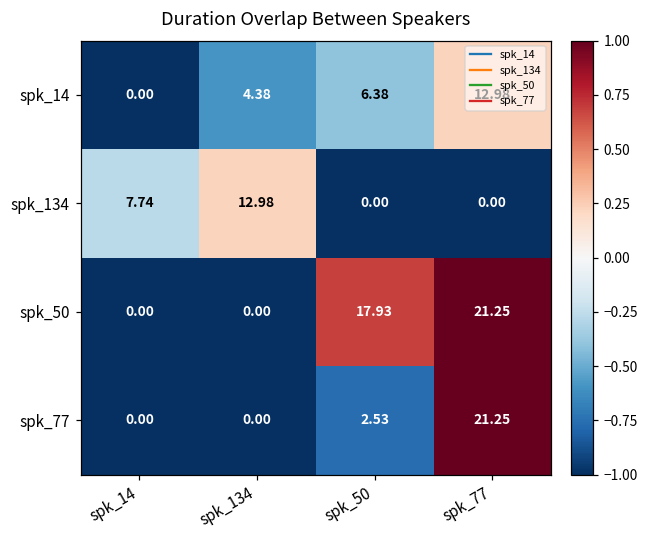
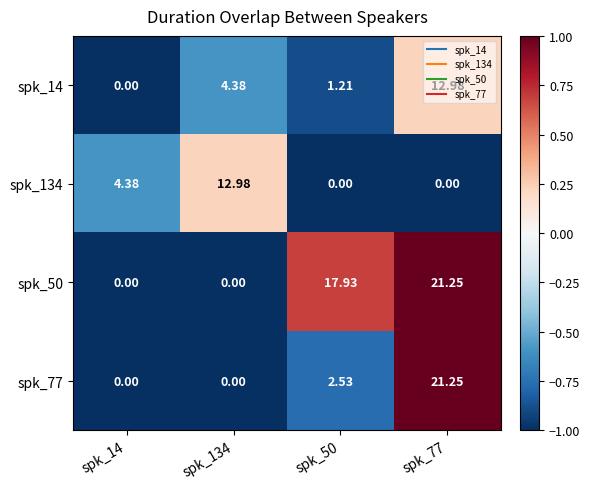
spk_14, spk_50: 6.38 -> 1.21
spk_134, spk_14: 7.74 -> 4.38
